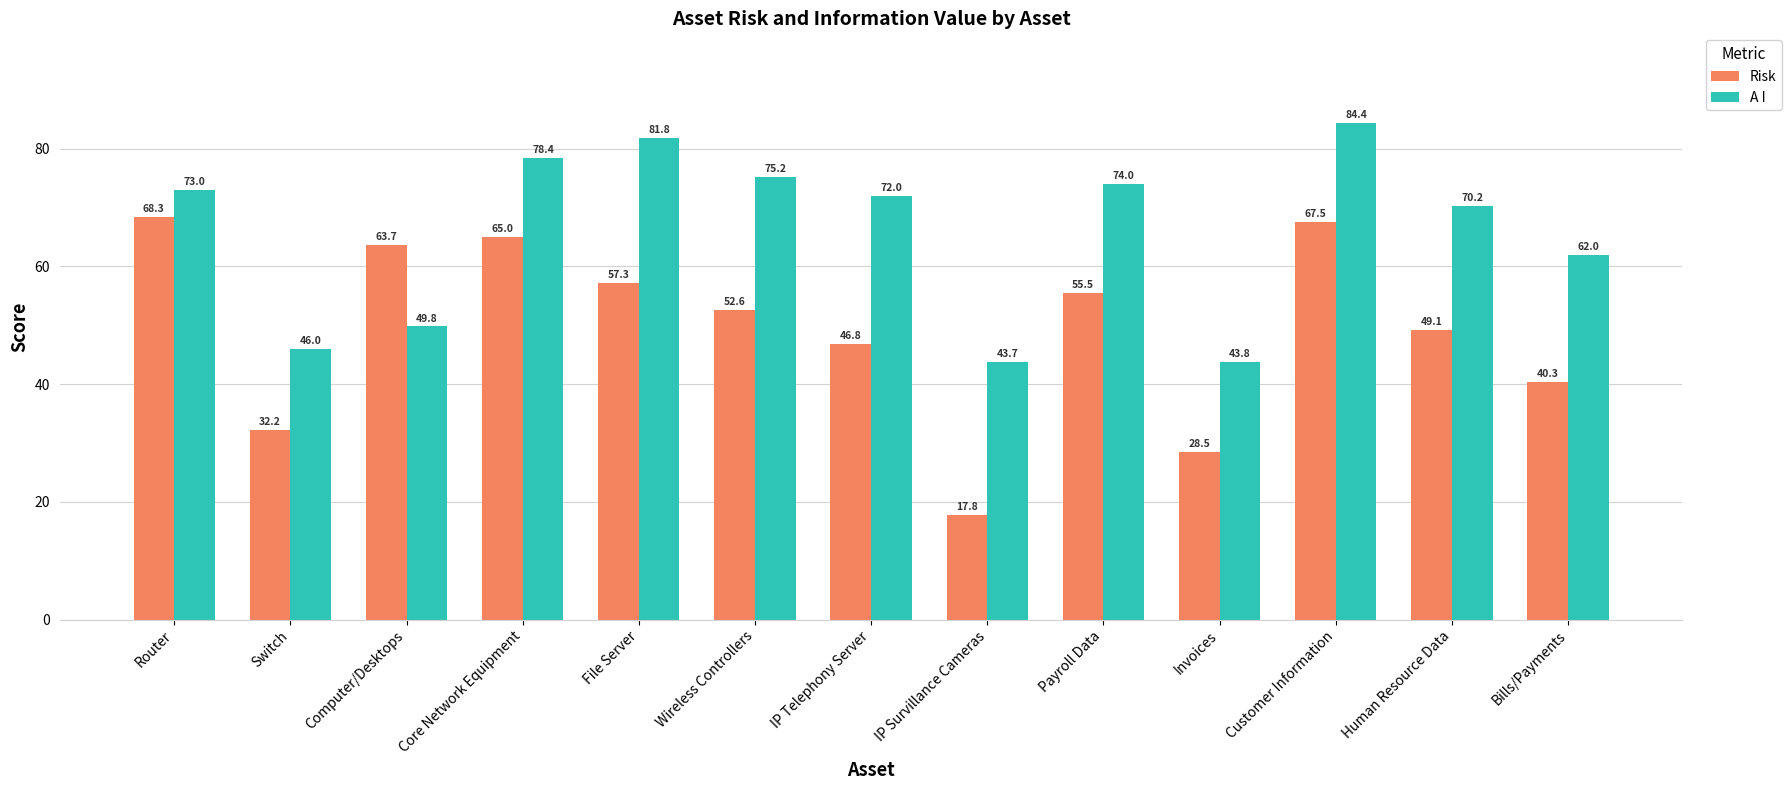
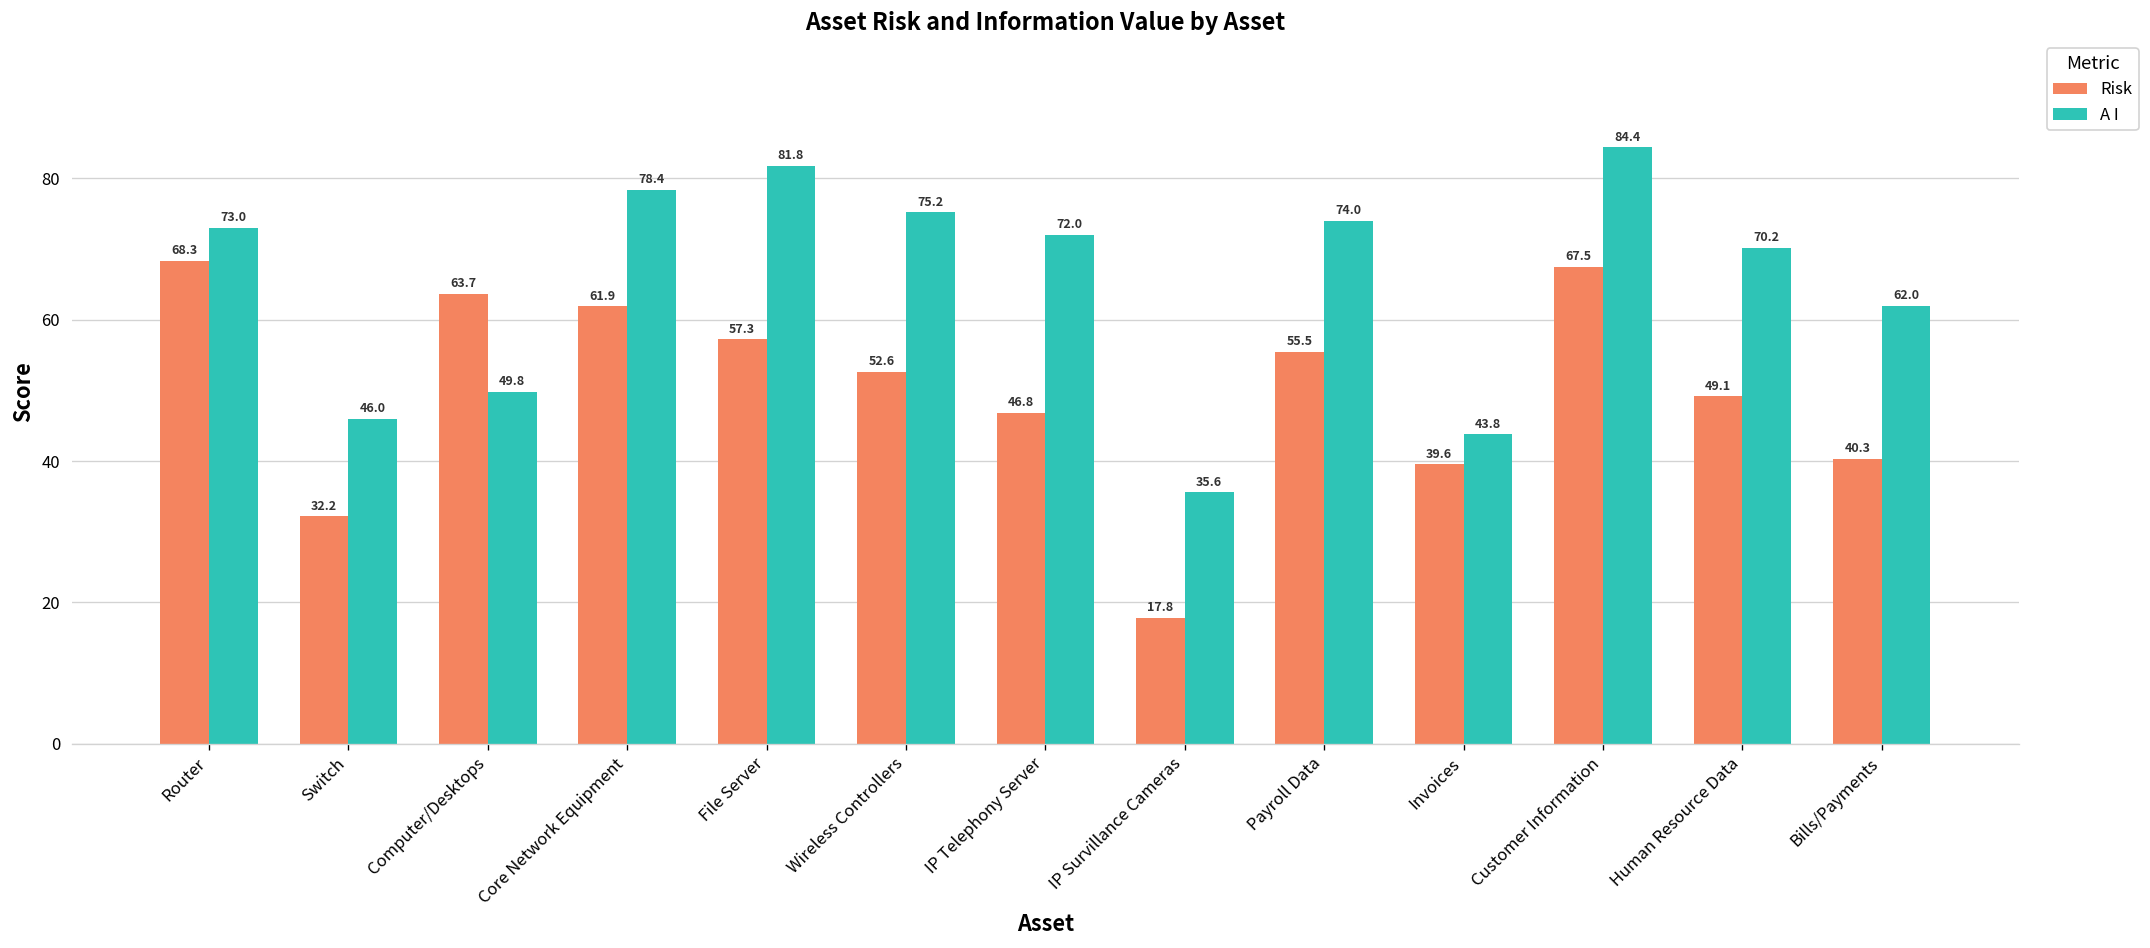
Risk, Core Network Equipment: 65.0 -> 61.9
A I, IP Survillance Cameras: 43.7 -> 35.6
Risk, Invoices: 28.5 -> 39.6
